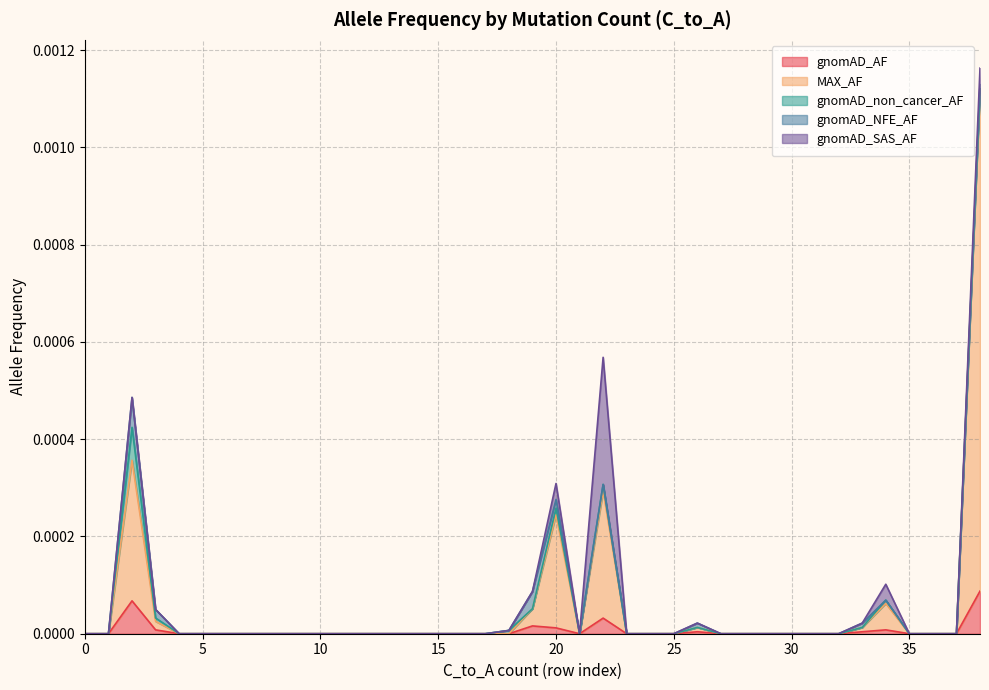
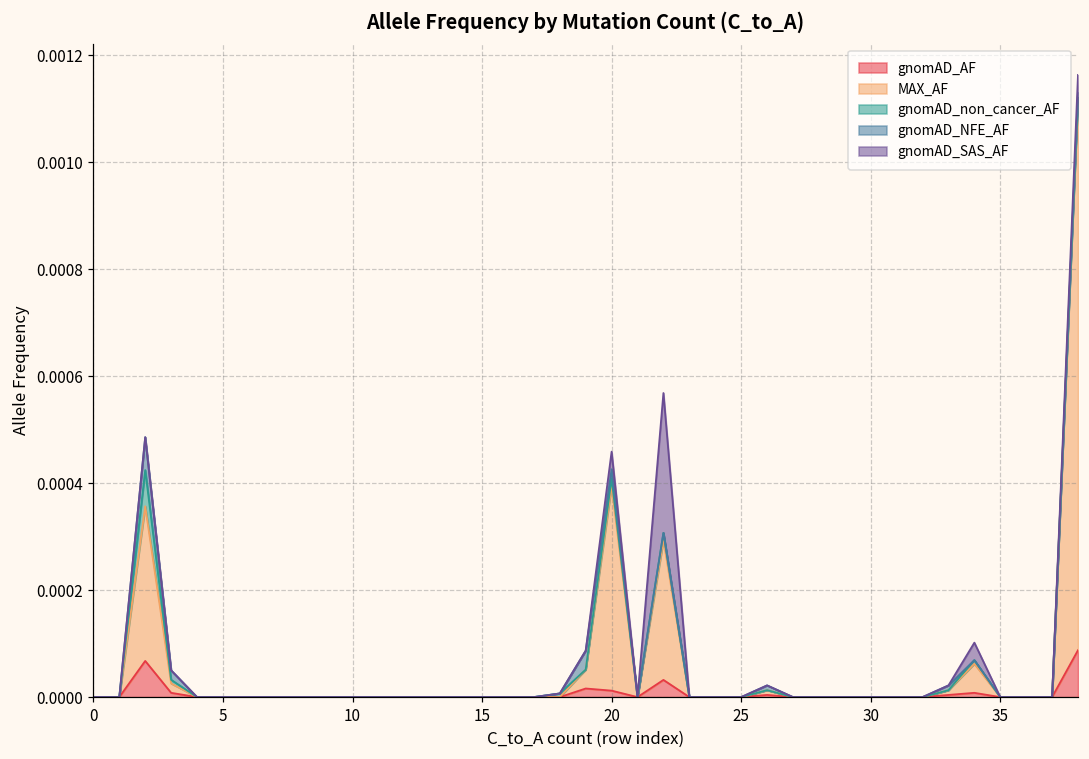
MAX_AF, 20: 0.00023 -> 0.00038
